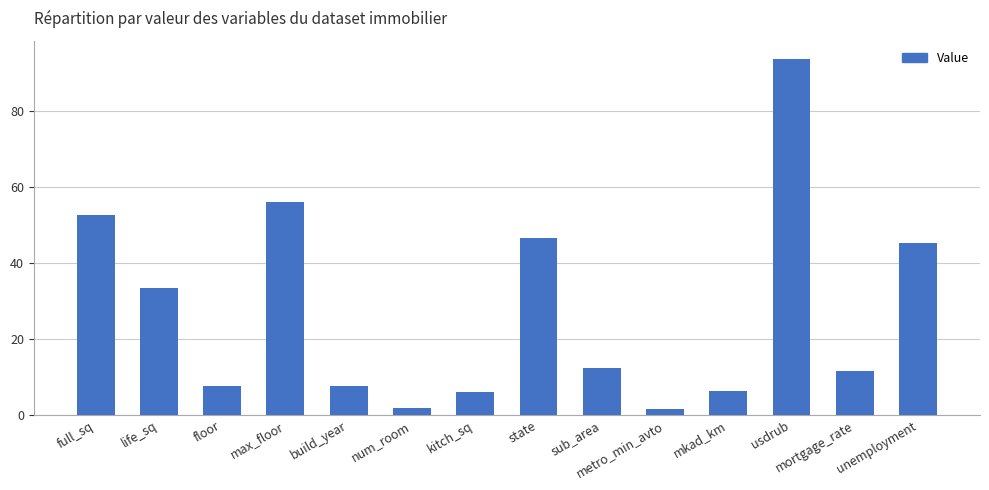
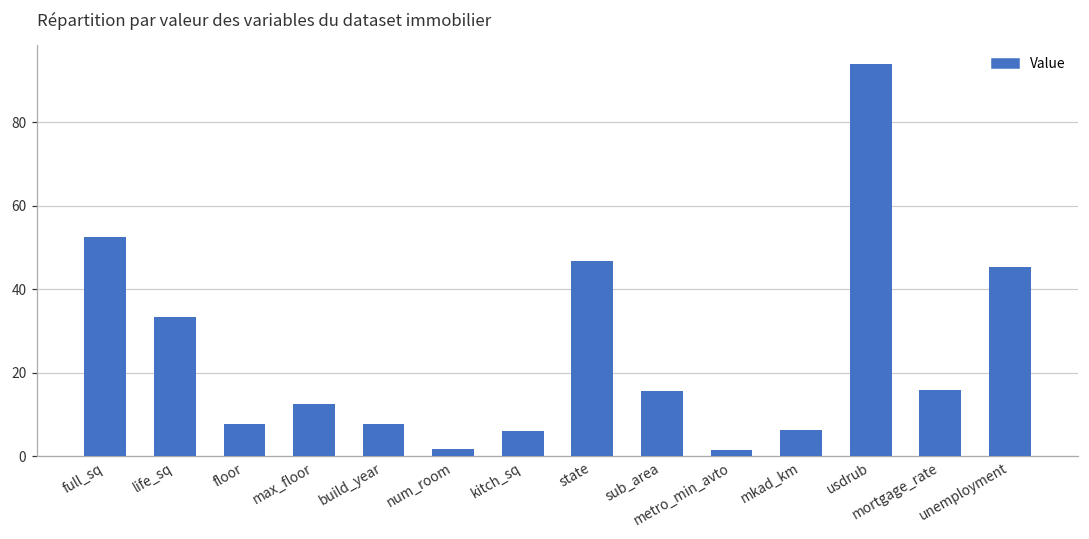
max_floor: 56 -> 13
sub_area: 12 -> 16
mortgage_rate: 12 -> 16
